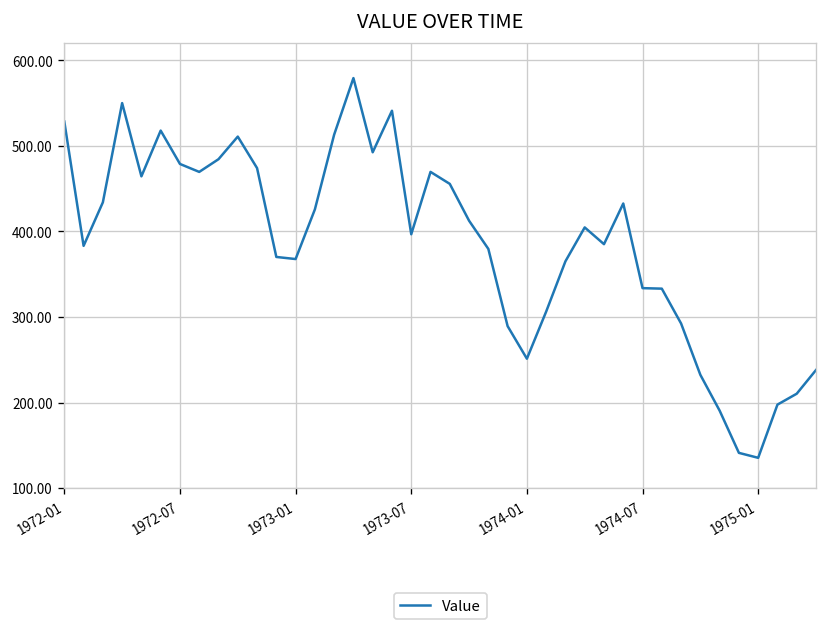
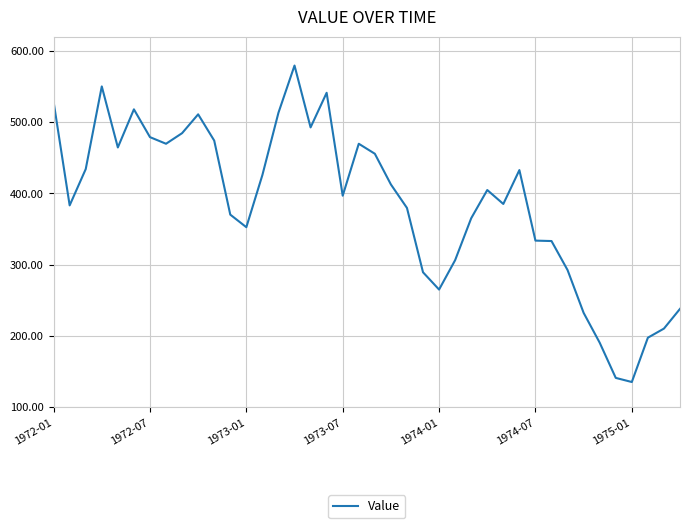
1973-01: 370 -> 350
1974-01: 250 -> 270
